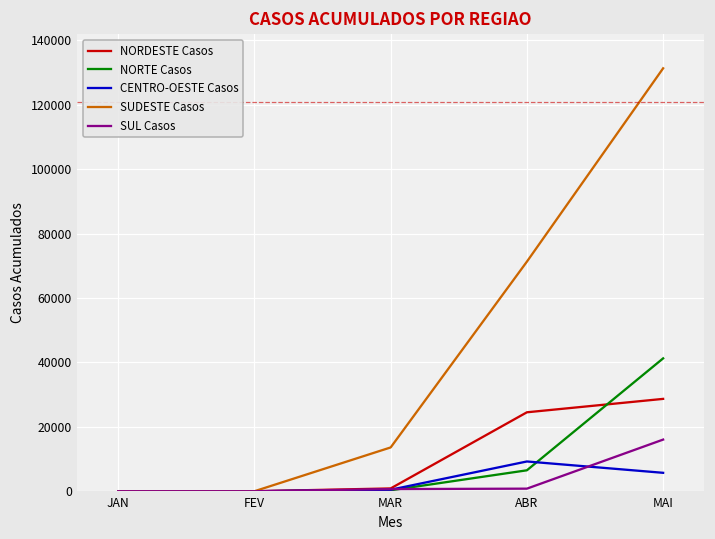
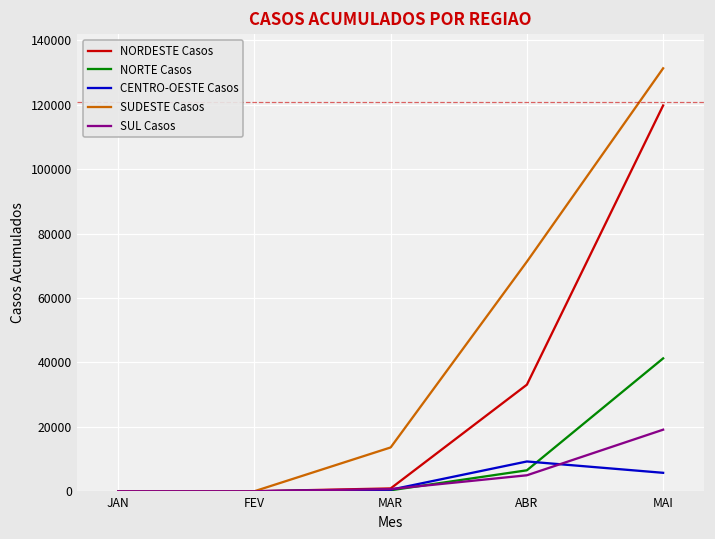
NORDESTE Casos, ABR: 25000 -> 33000
SUL Casos, ABR: 1000 -> 5000
NORDESTE Casos, MAI: 29000 -> 120000
SUL Casos, MAI: 16000 -> 19000
